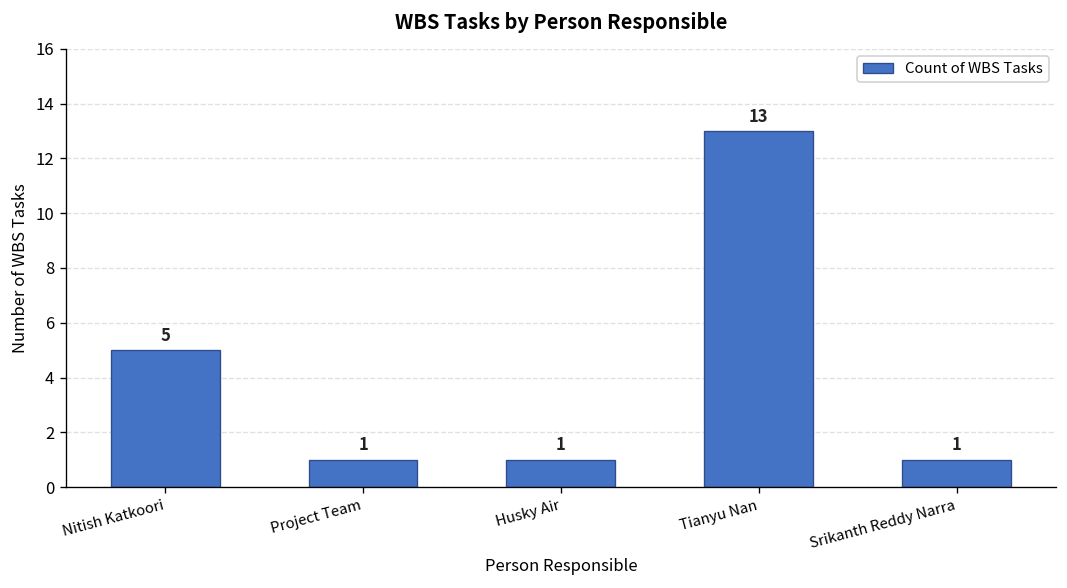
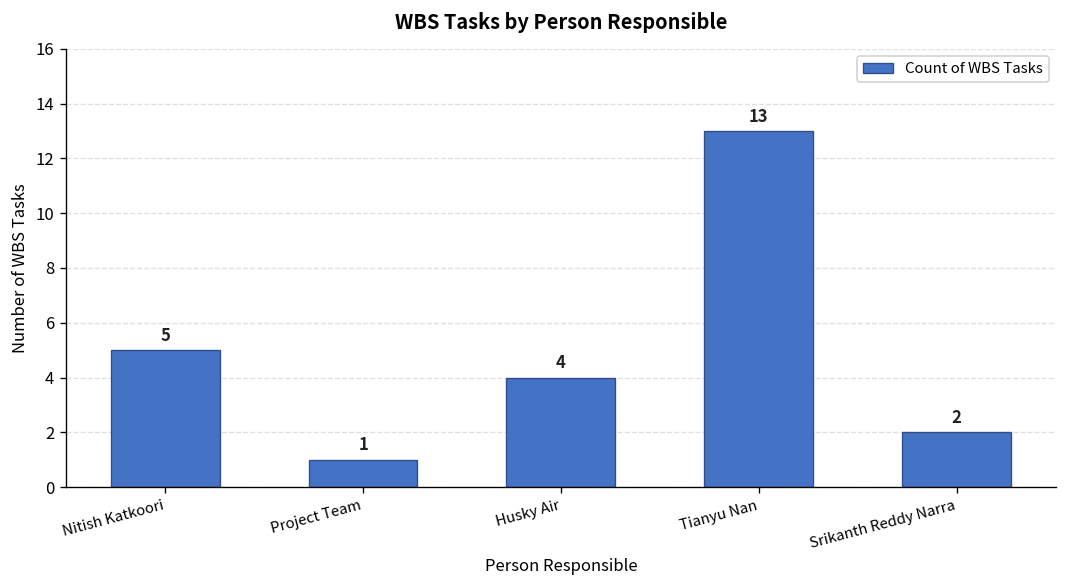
Husky Air: 1 -> 4
Srikanth Reddy Narra: 1 -> 2
